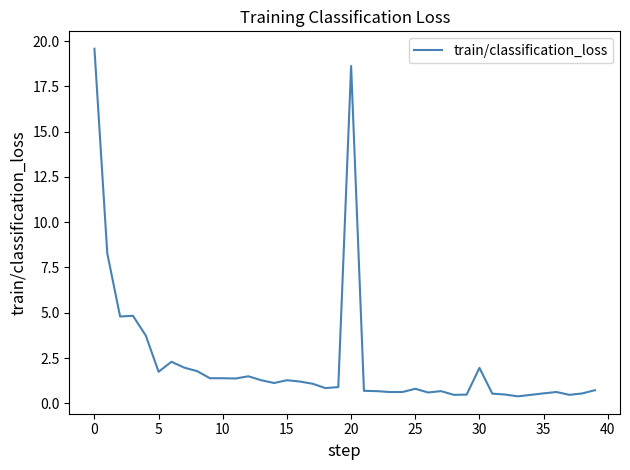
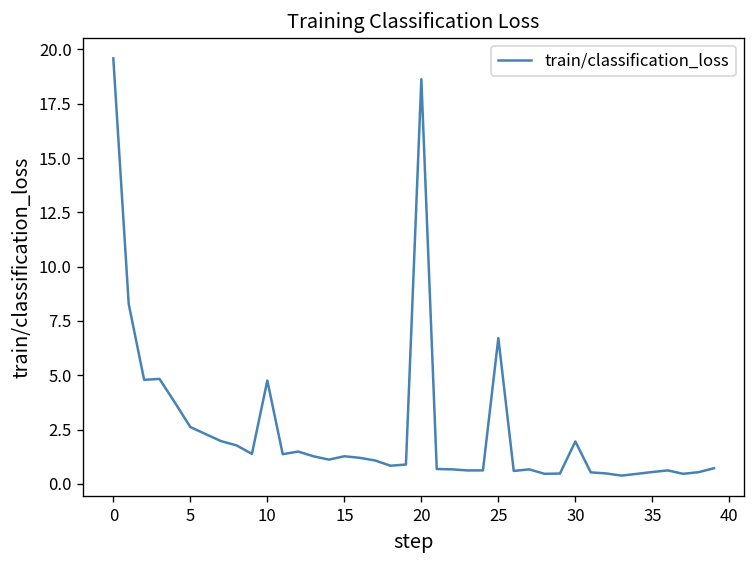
5: 1.7 -> 2.6
10: 1.4 -> 4.8
25: 0.8 -> 6.7
